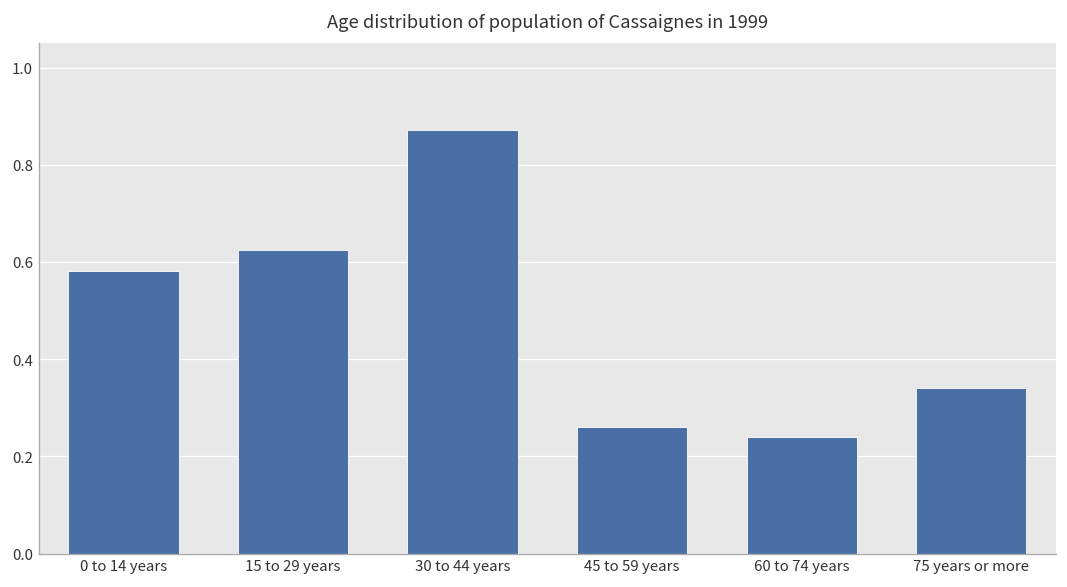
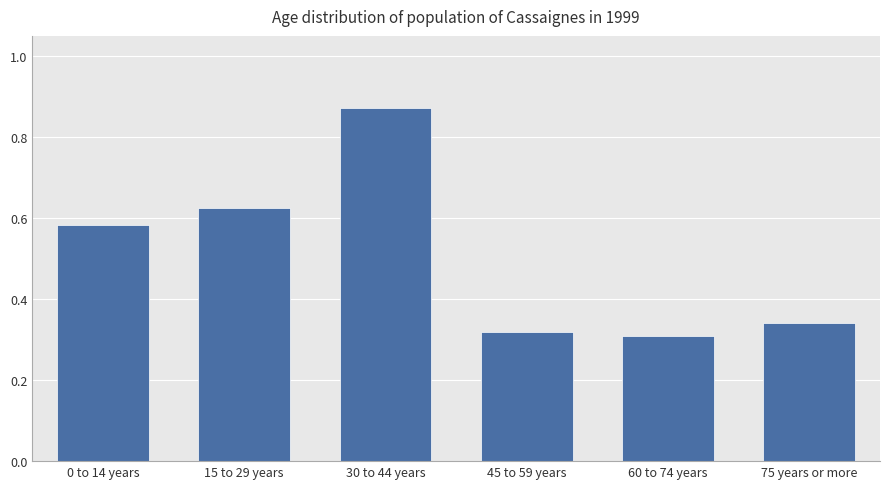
45 to 59 years: 0.26 -> 0.32
60 to 74 years: 0.24 -> 0.31
